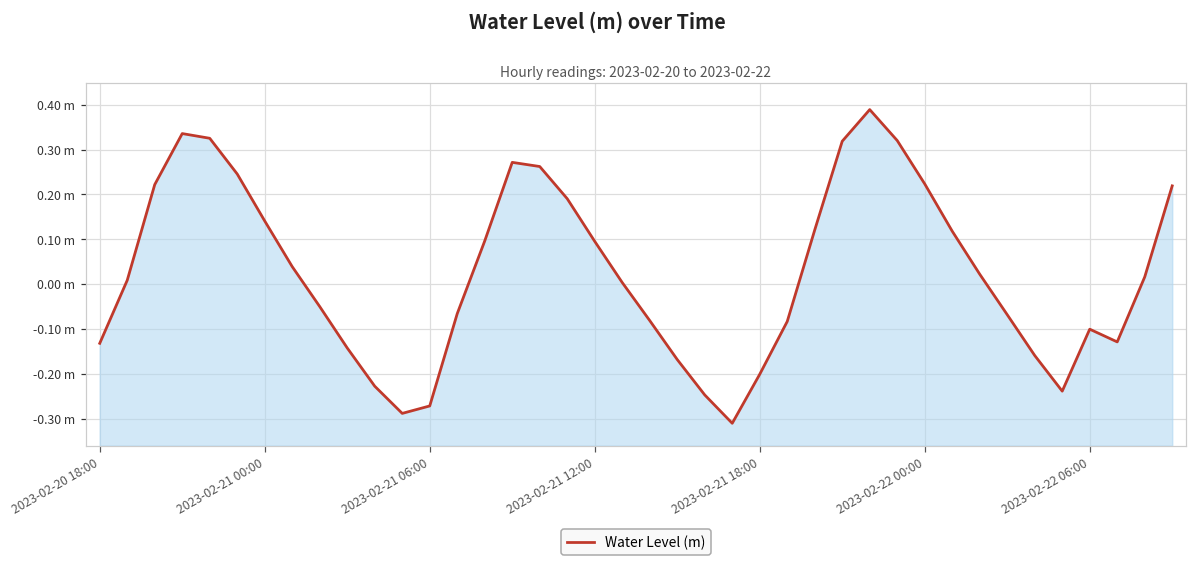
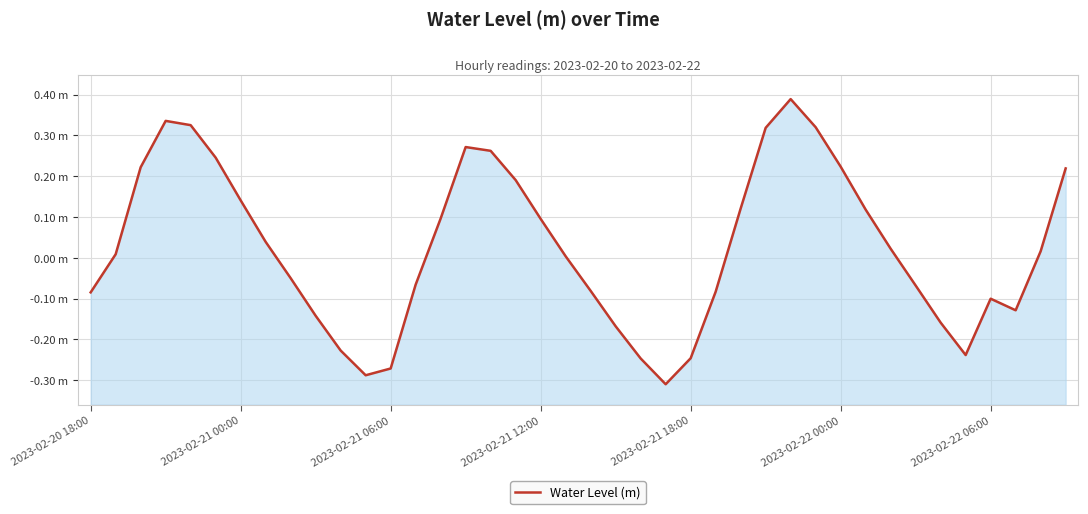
2023-02-20 18:00: -0.13 m -> -0.08 m
2023-02-21 18:00: -0.20 m -> -0.25 m
